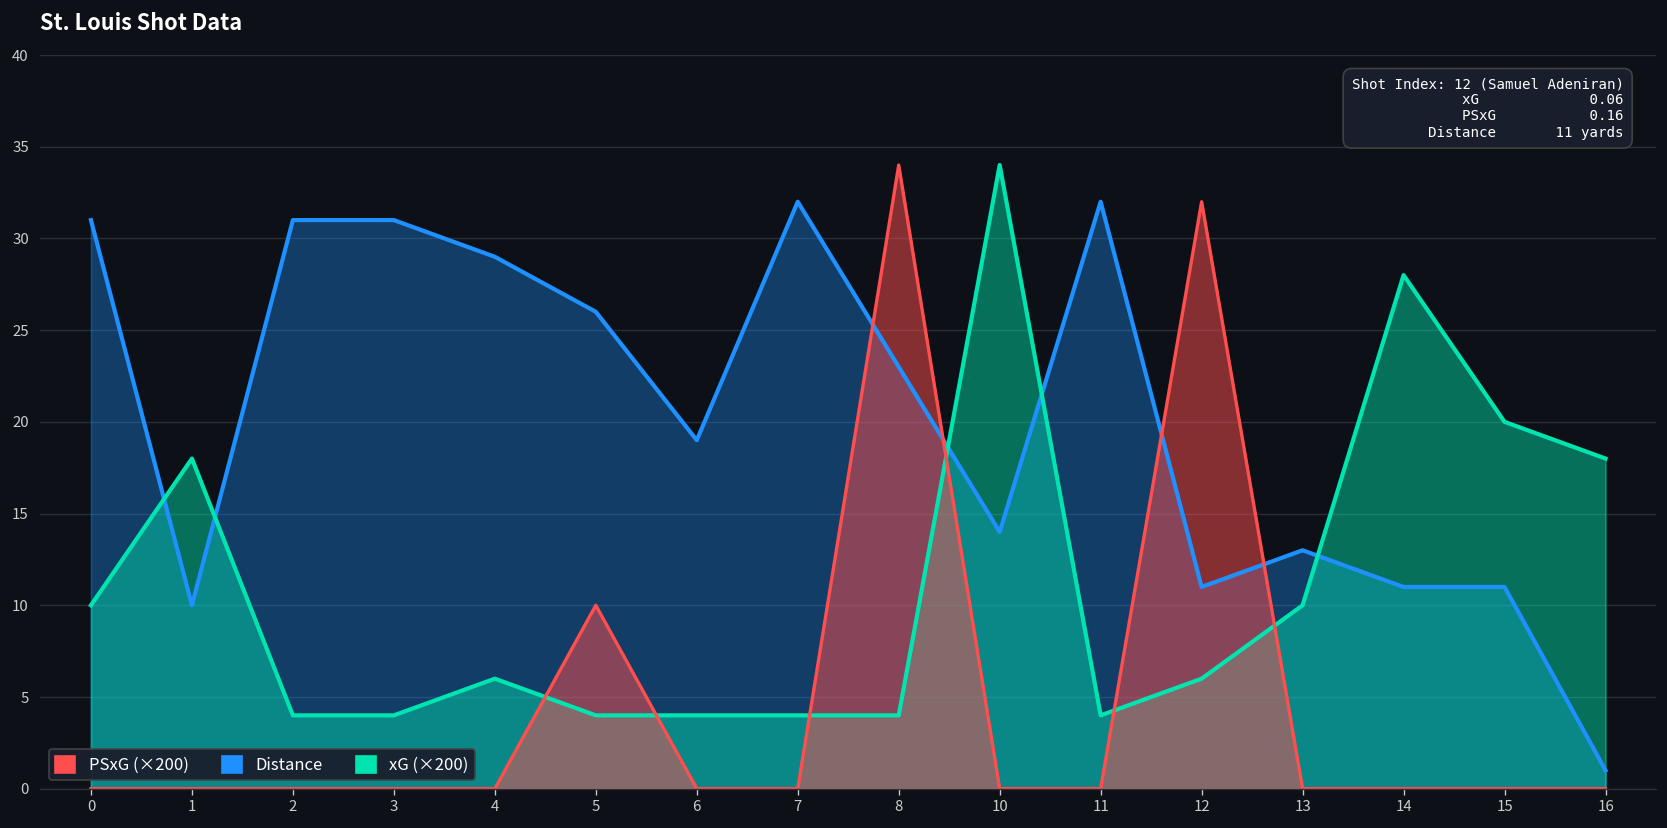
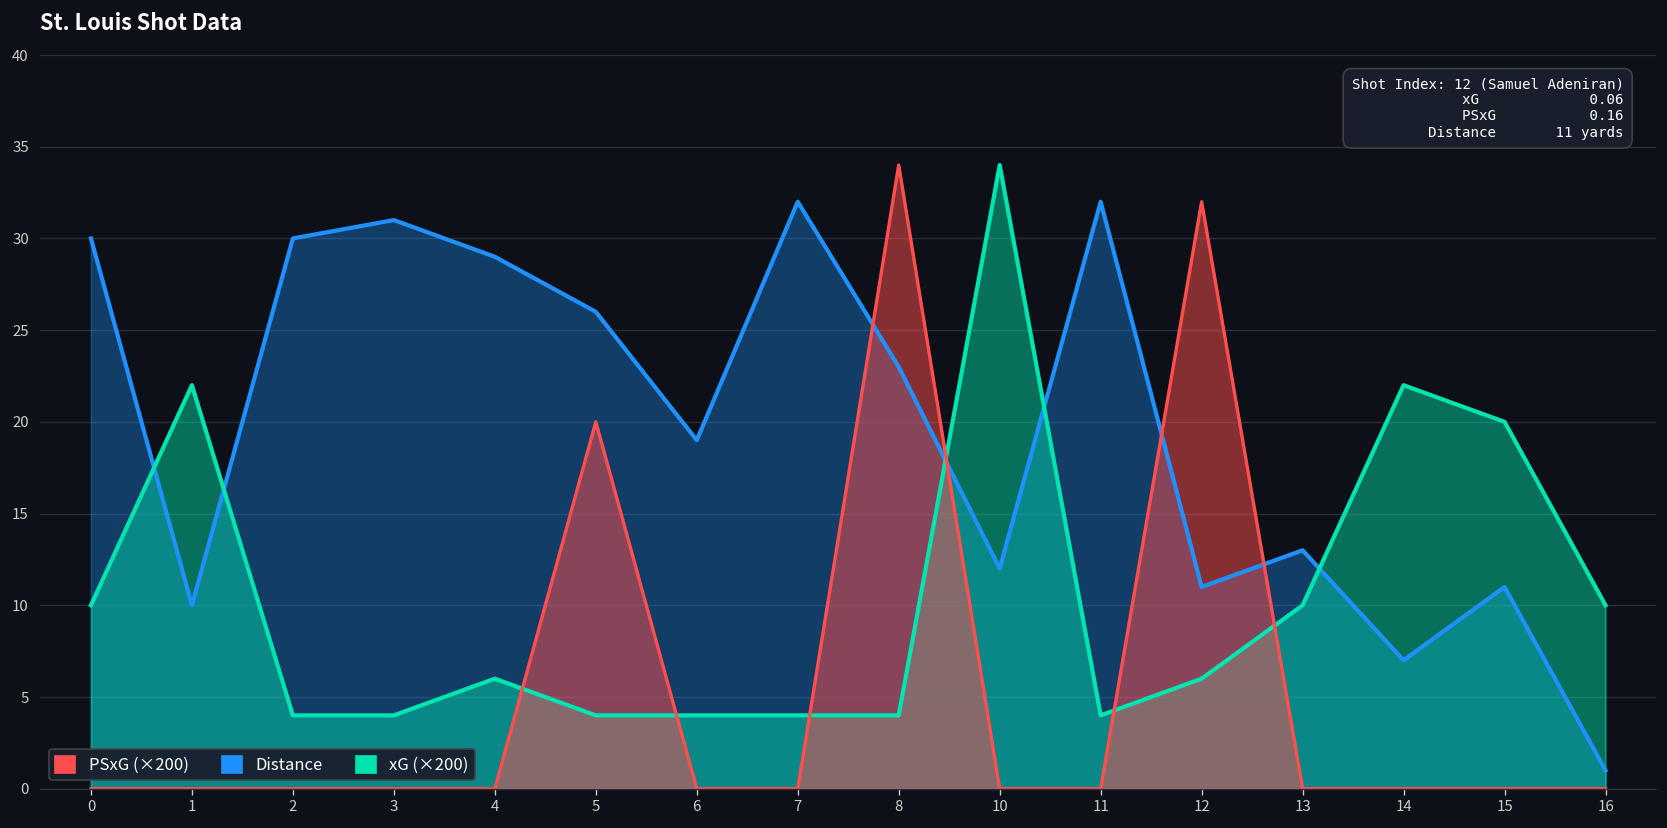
Distance, 0: 31 -> 30
xG (×200), 1: 18.0 -> 22.0
Distance, 2: 31 -> 30
PSxG (×200), 5: 10.0 -> 20.0
Distance, 10: 14 -> 12
Distance, 14: 11 -> 7
xG (×200), 14: 28.0 -> 22.0
xG (×200), 16: 18.0 -> 10.0
